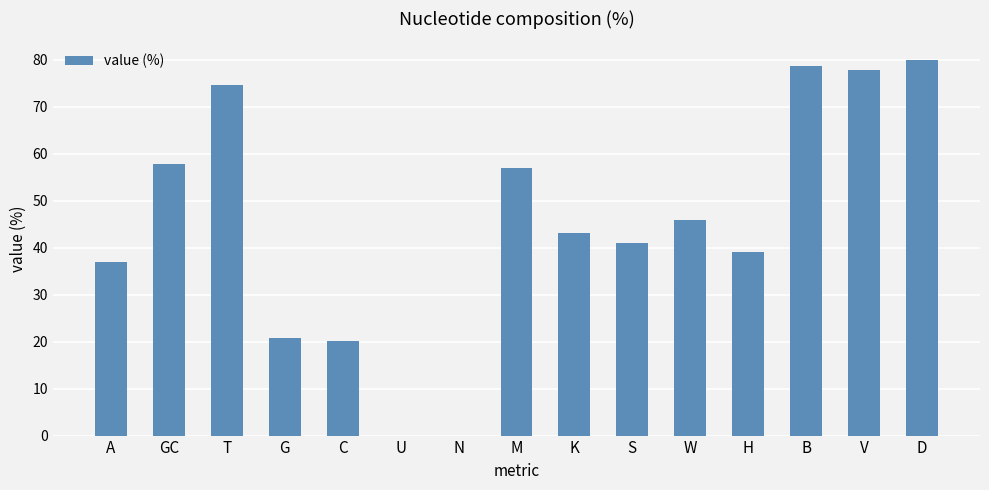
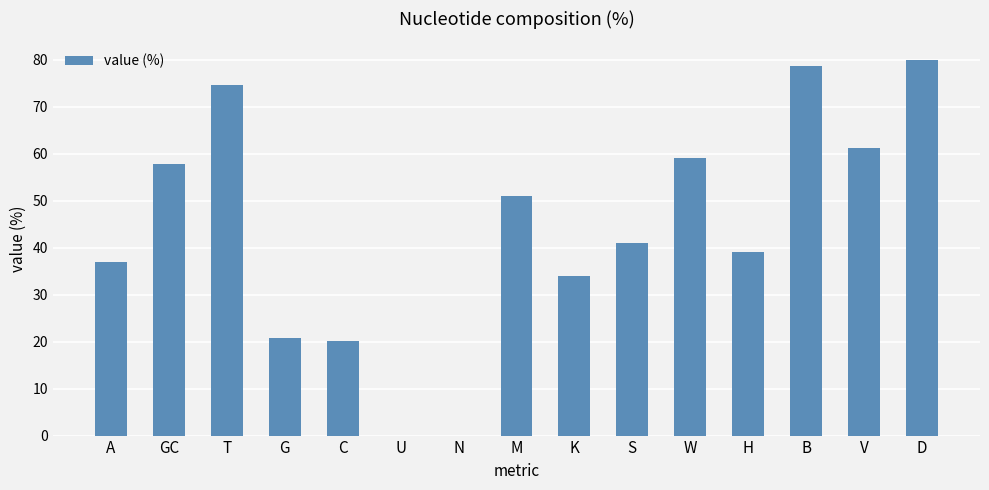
M: 57 -> 51
K: 43 -> 34
W: 46 -> 59
V: 78 -> 61
